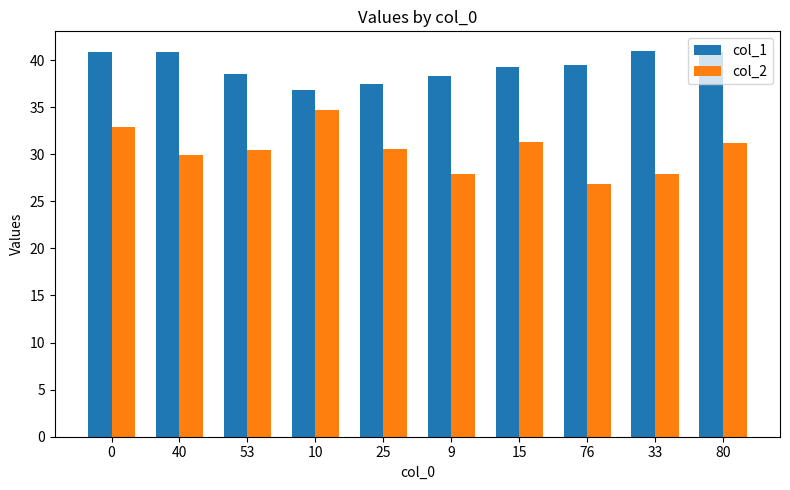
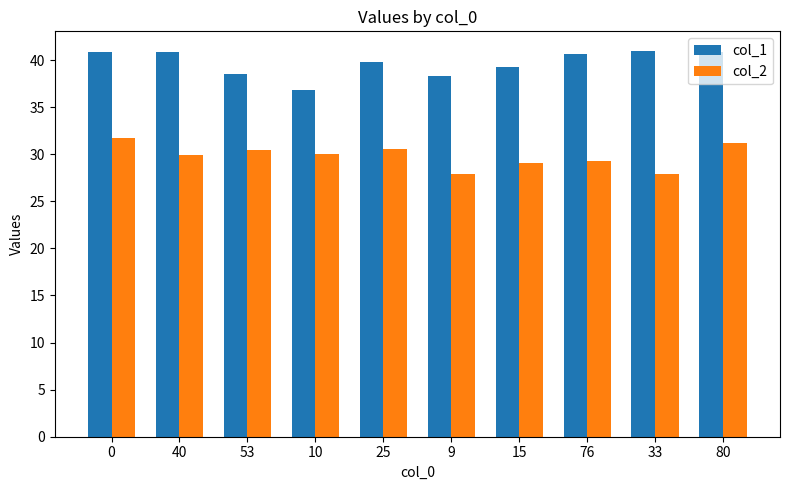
col_2, 0: 33 -> 32
col_2, 10: 35 -> 30
col_1, 25: 37 -> 40
col_2, 15: 31 -> 29
col_1, 76: 39 -> 41
col_2, 76: 27 -> 29
